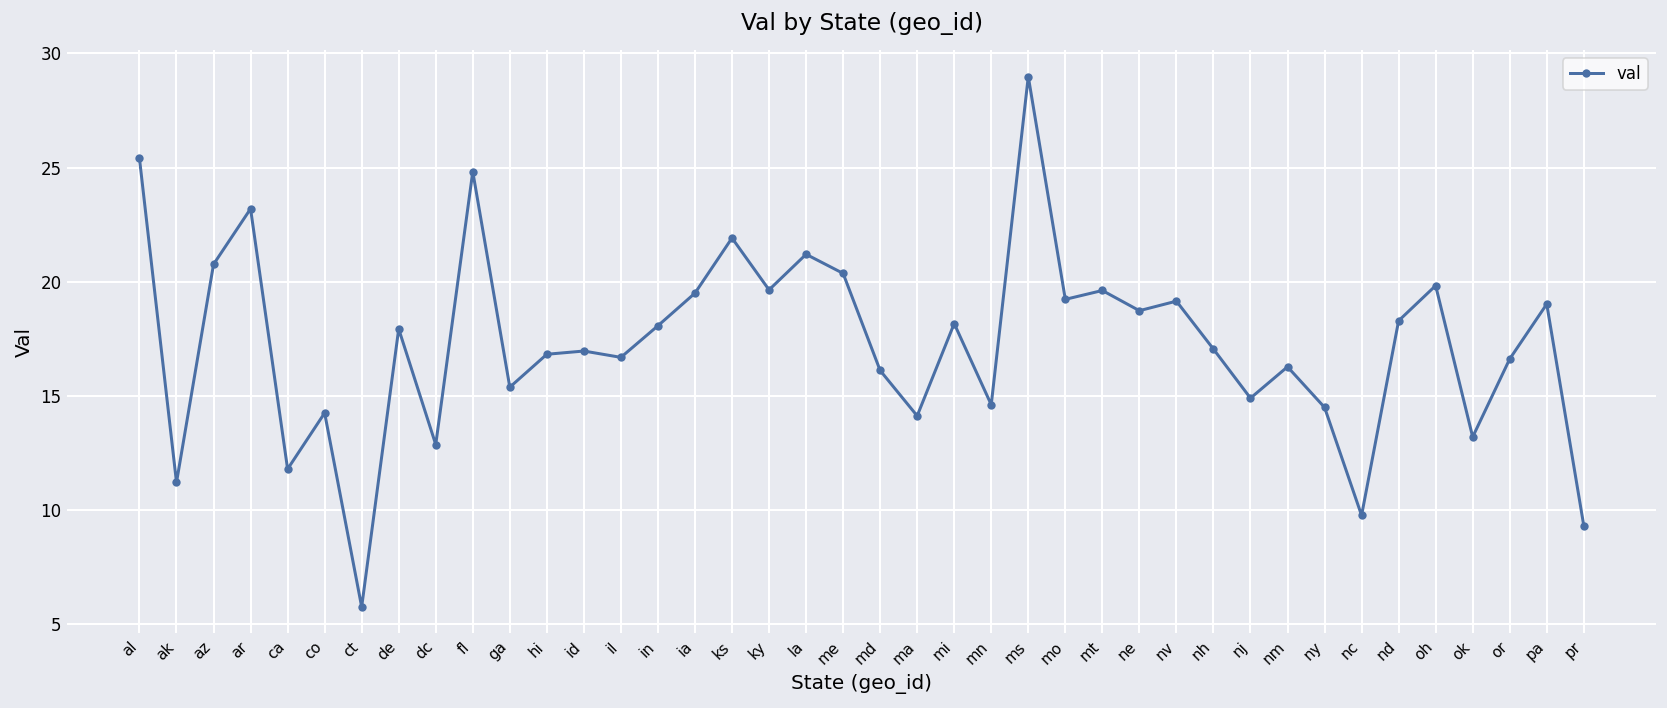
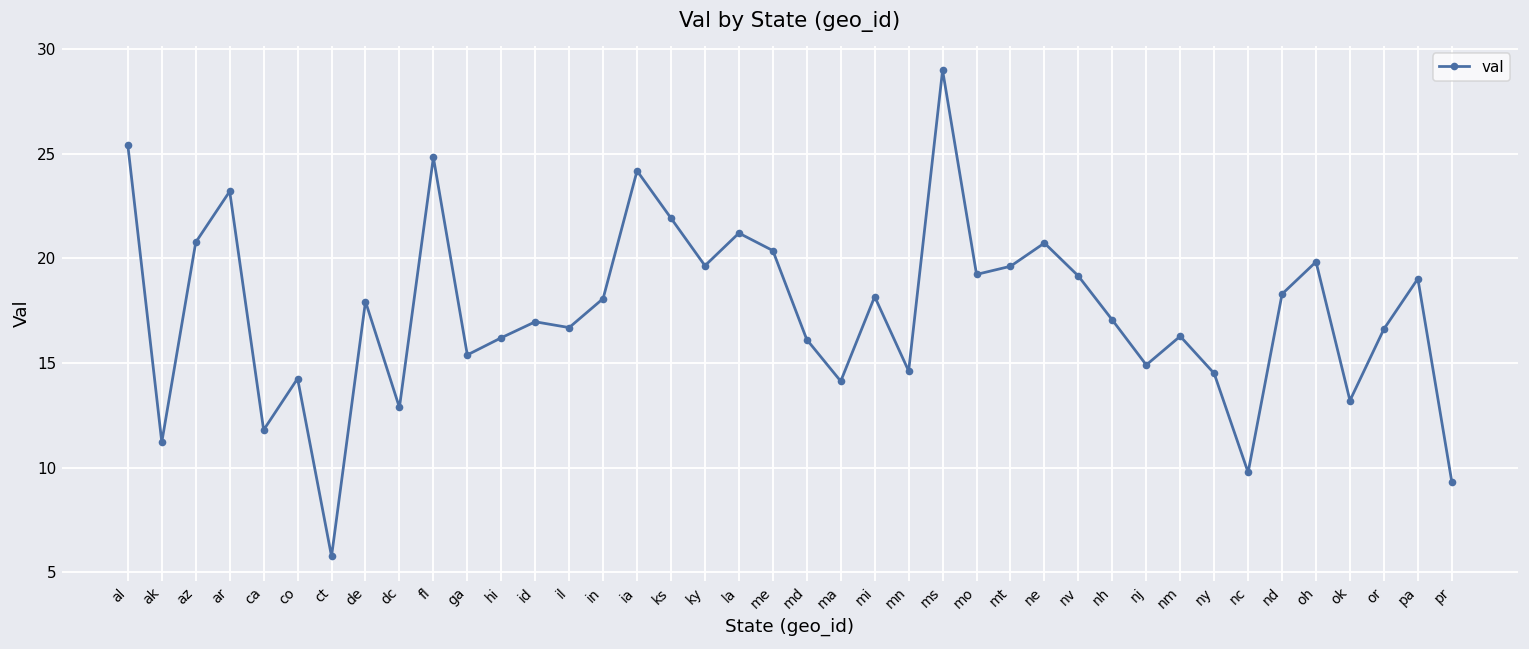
hi: 16.8 -> 16.2
ia: 19.5 -> 24.2
ne: 18.7 -> 20.7
